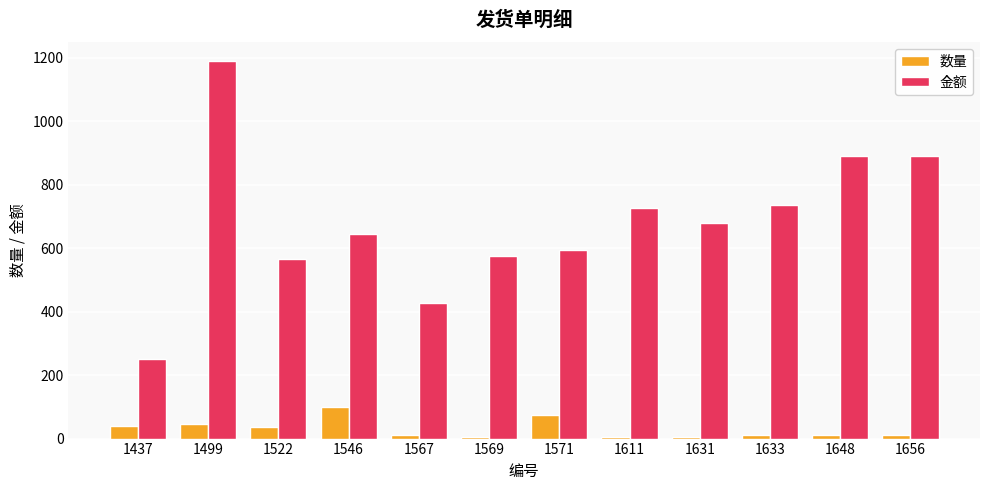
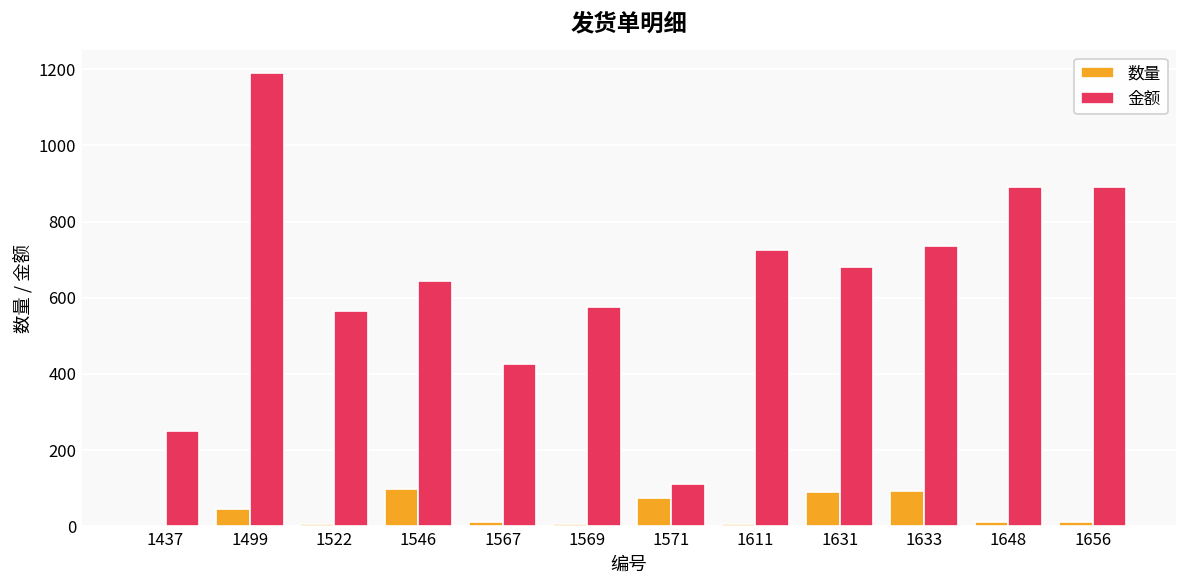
数量, 1437: 40 -> 0
数量, 1522: 40 -> 10
金额, 1571: 600 -> 110
数量, 1631: 10 -> 90
数量, 1633: 10 -> 90
